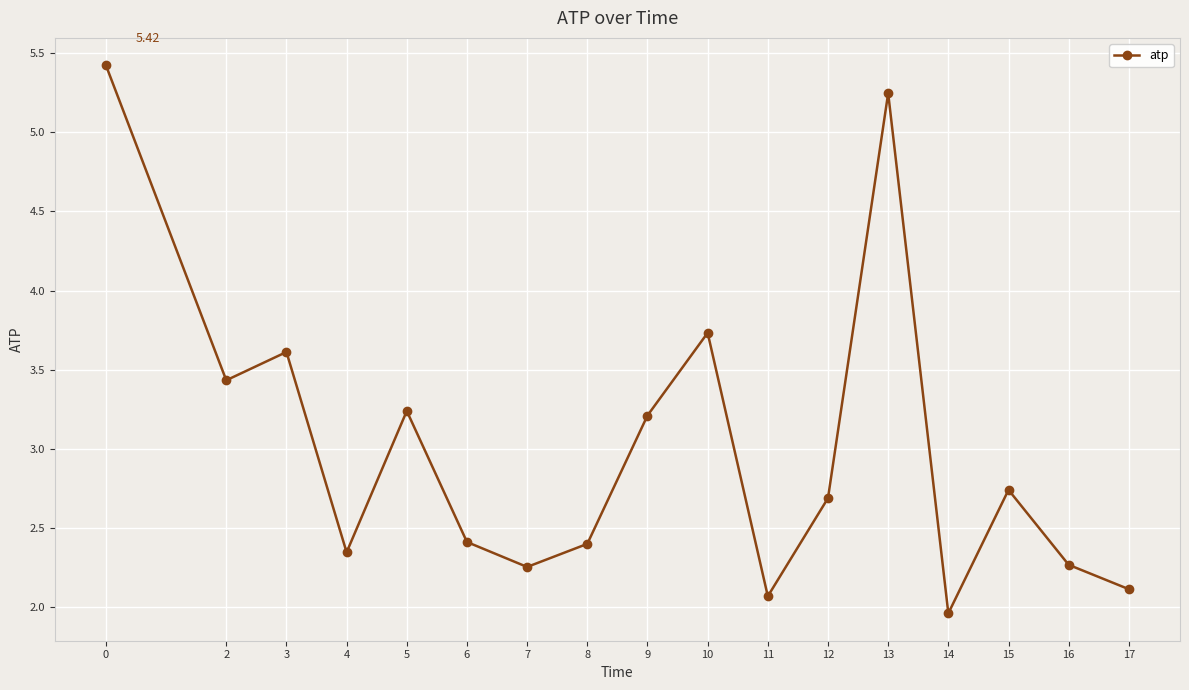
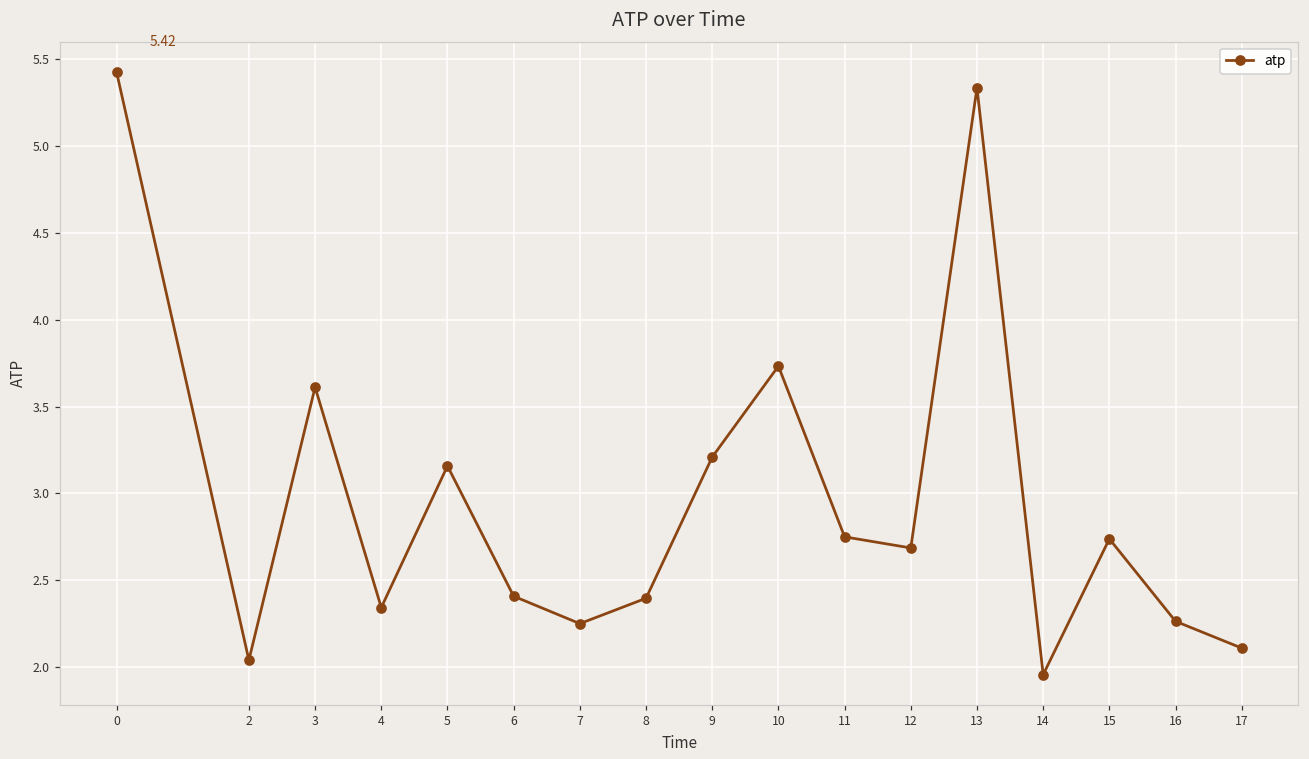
2: 3.43 -> 2.04
5: 3.24 -> 3.16
11: 2.07 -> 2.75
13: 5.25 -> 5.33
